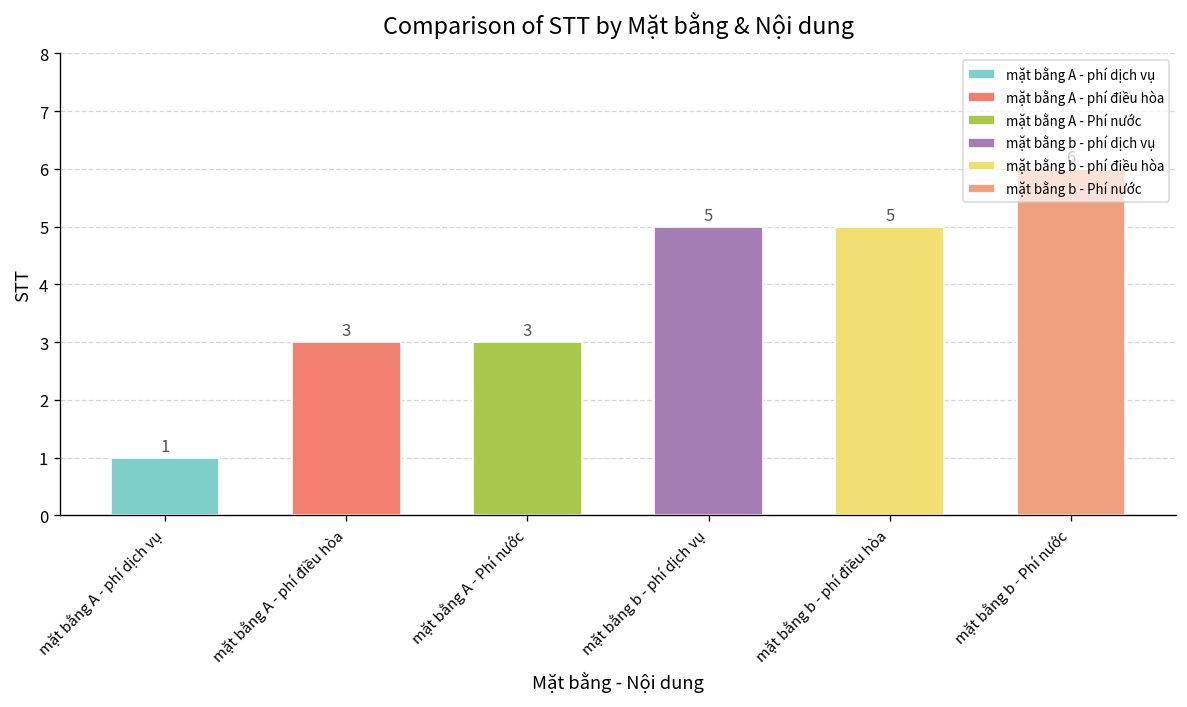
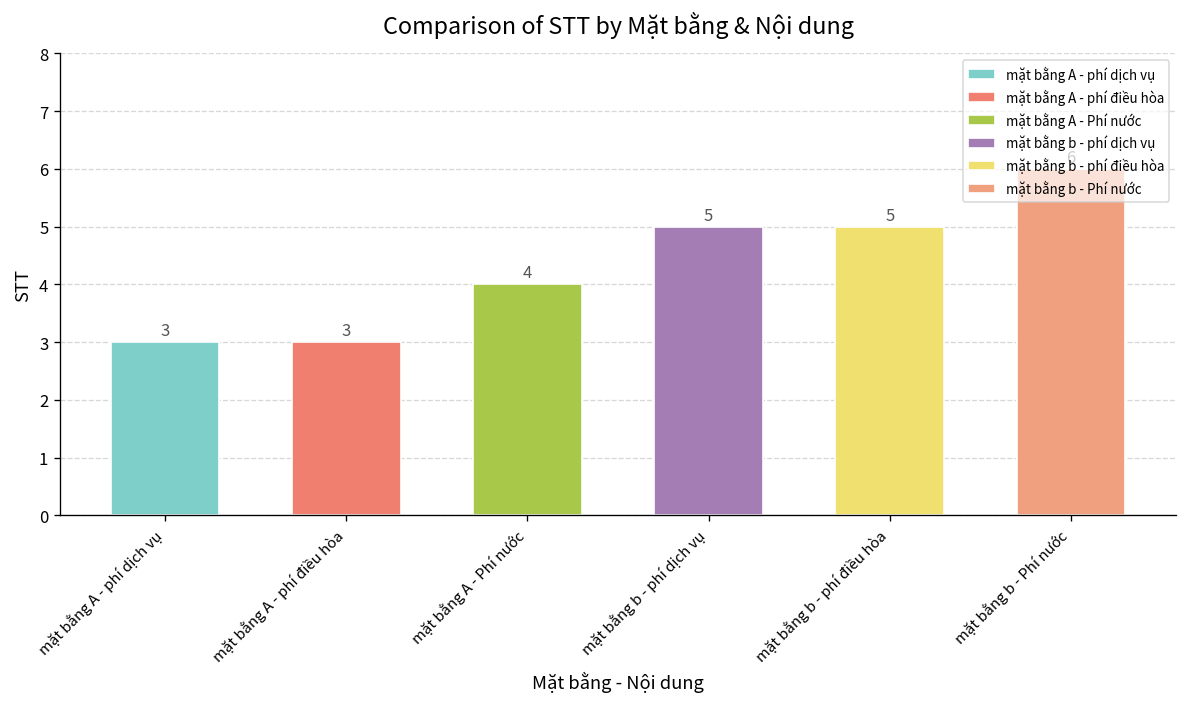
mặt bằng A - phí dịch vụ: 1 -> 3
mặt bằng A - Phí nước: 3 -> 4
